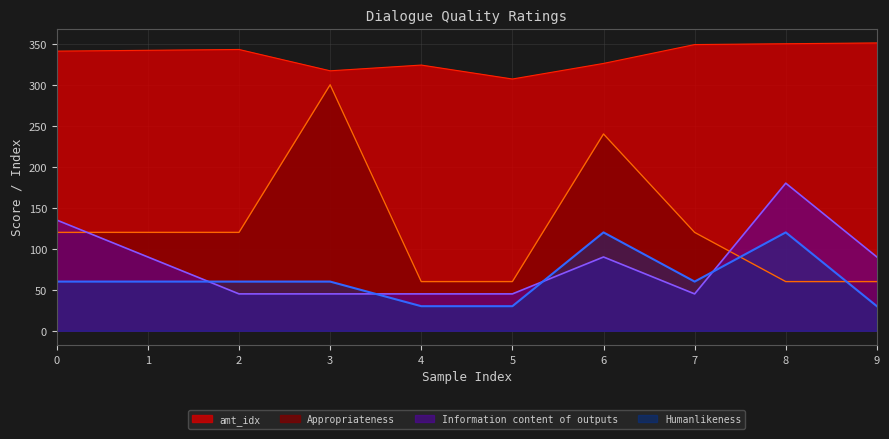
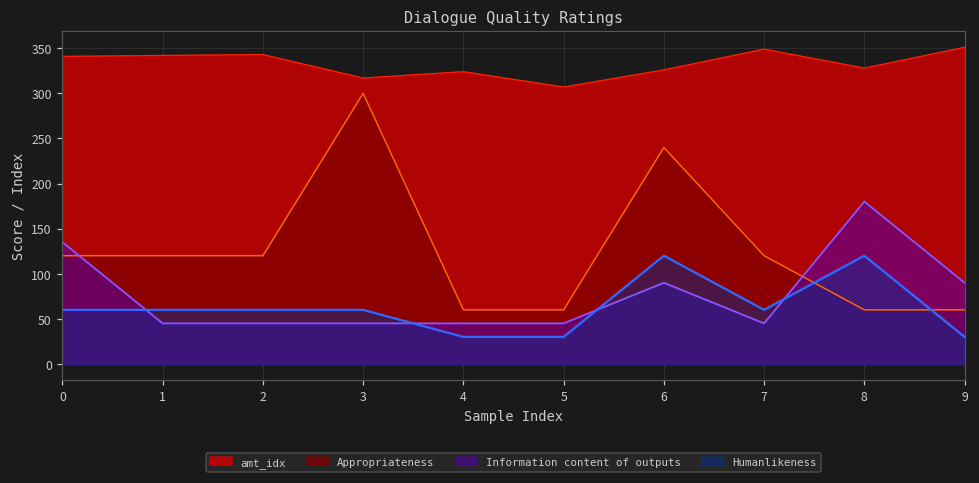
Information content of outputs, 1: 90 -> 50
amt_idx, 8: 350 -> 330
